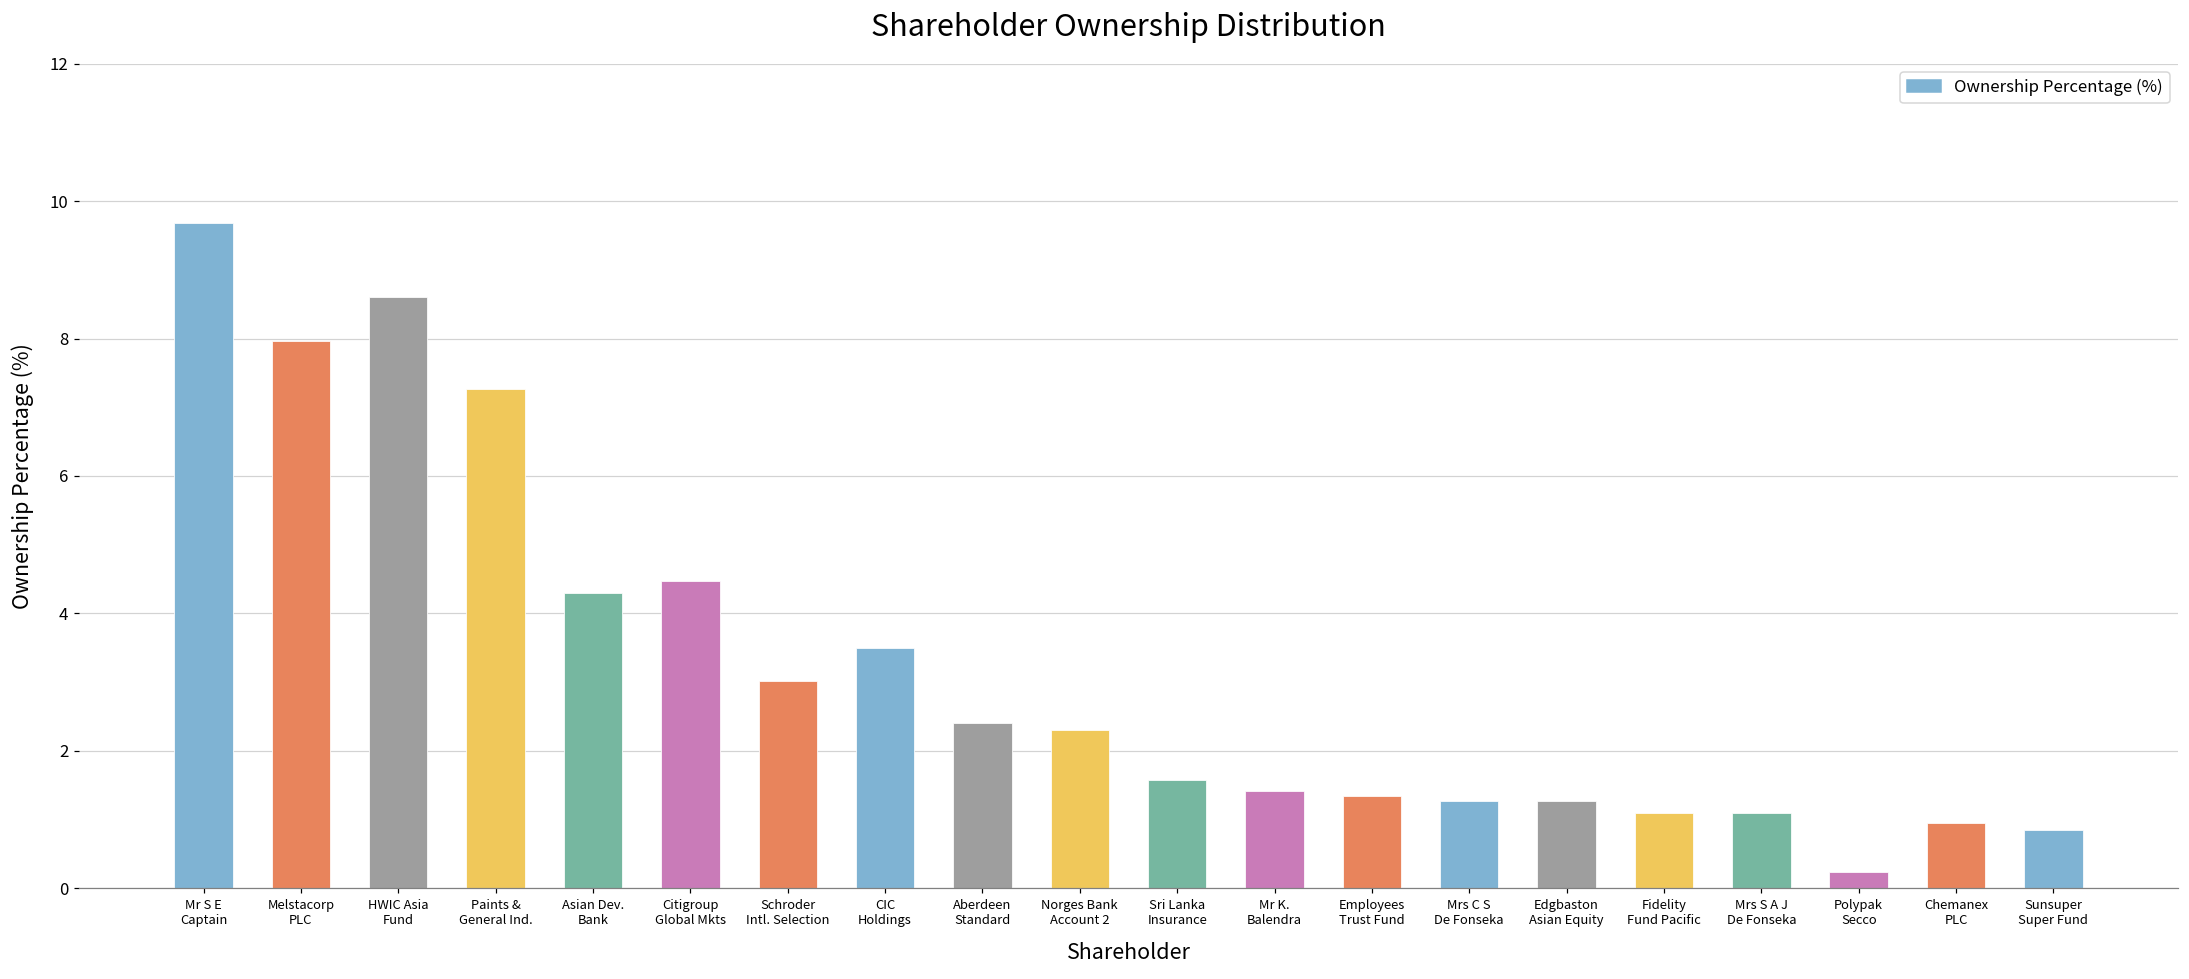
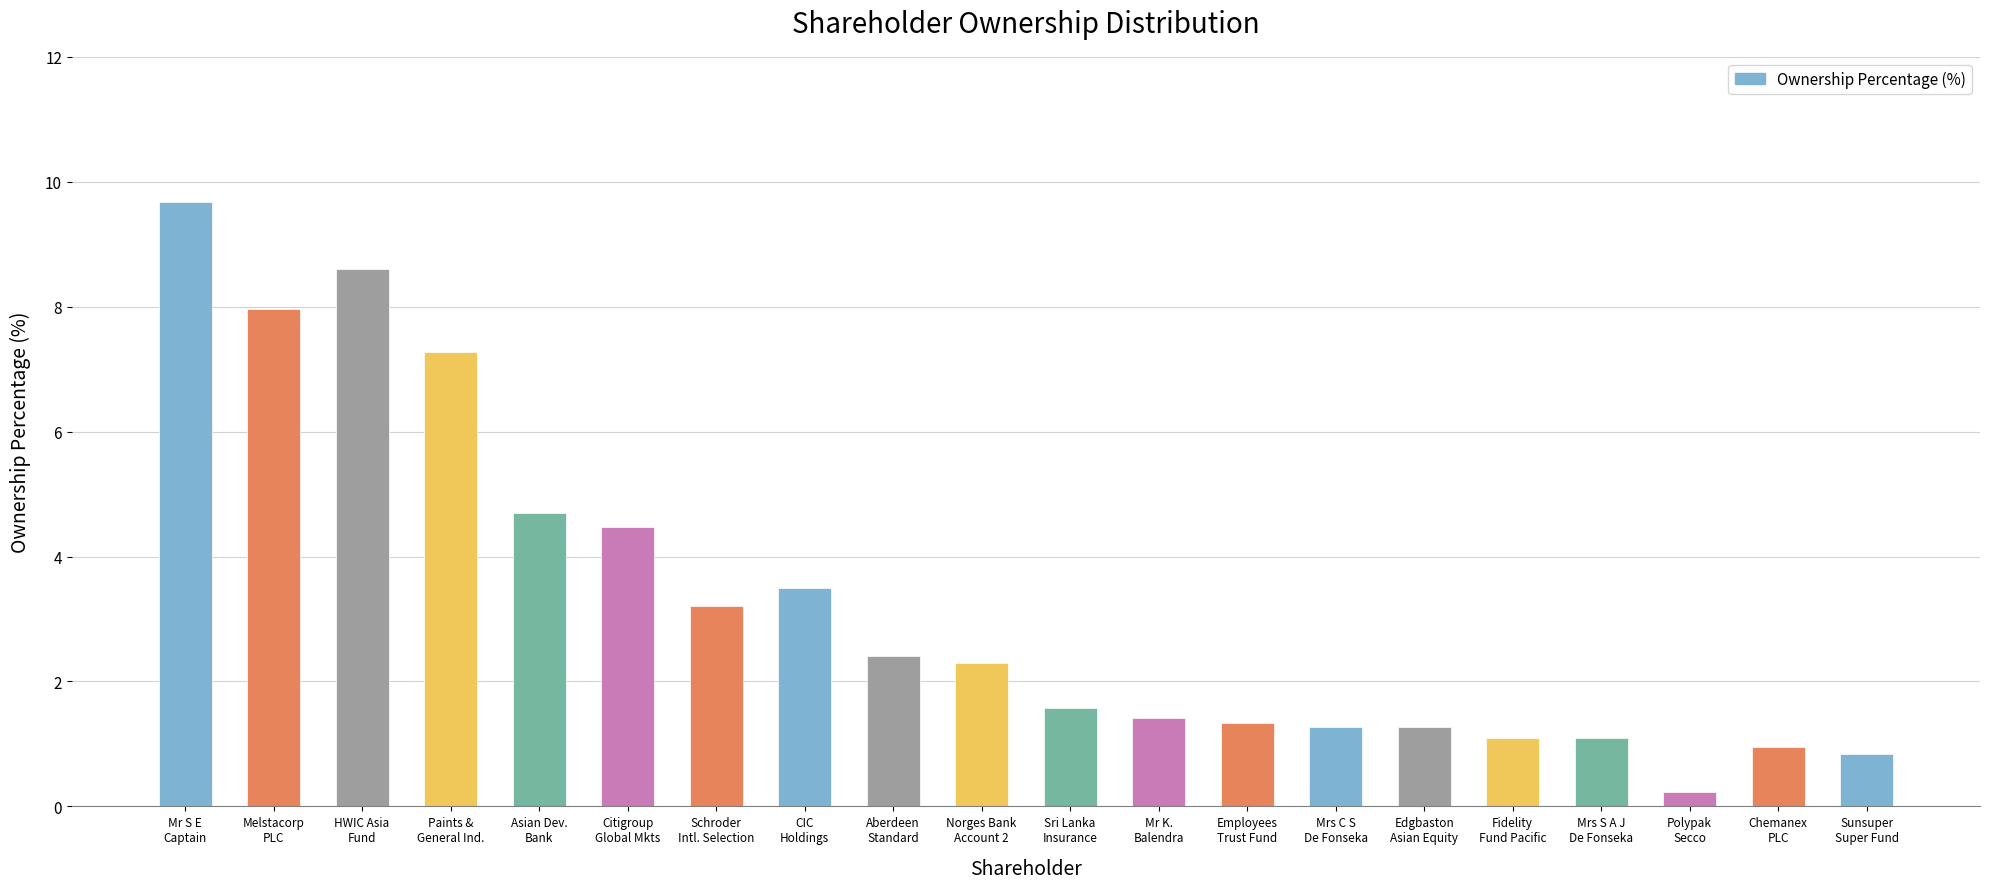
Asian Dev. Bank: 4.3 -> 4.7
Schroder Intl. Selection: 3.0 -> 3.2
